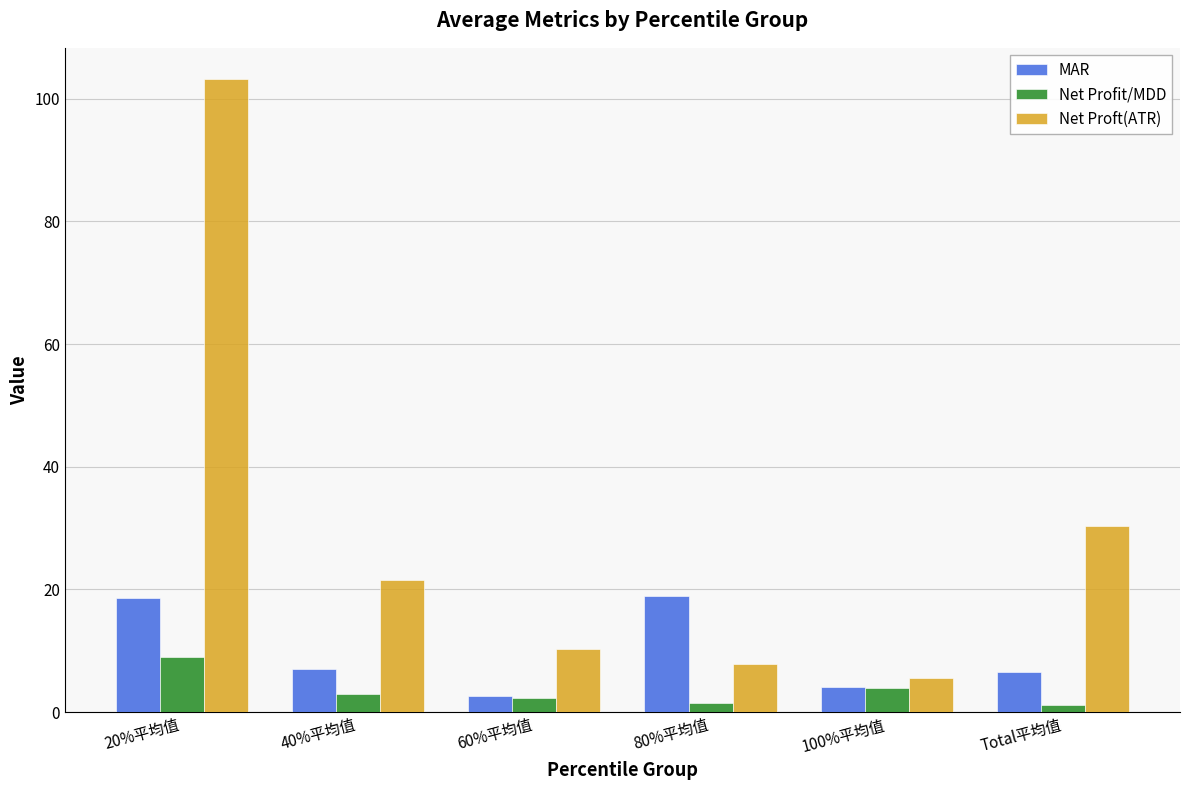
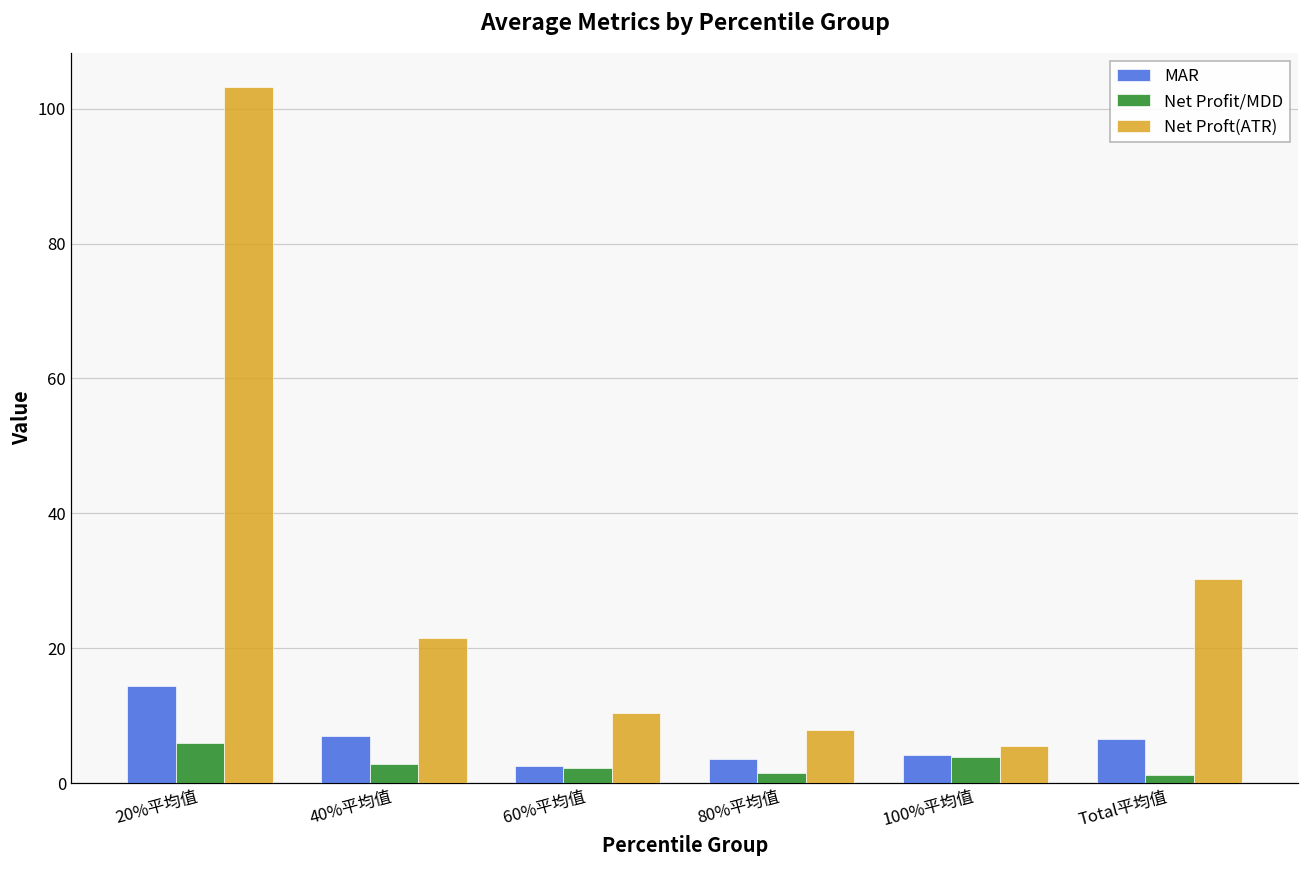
MAR, 20%平均值: 19 -> 14
Net Profit/MDD, 20%平均值: 9 -> 6
MAR, 80%平均值: 19 -> 4
